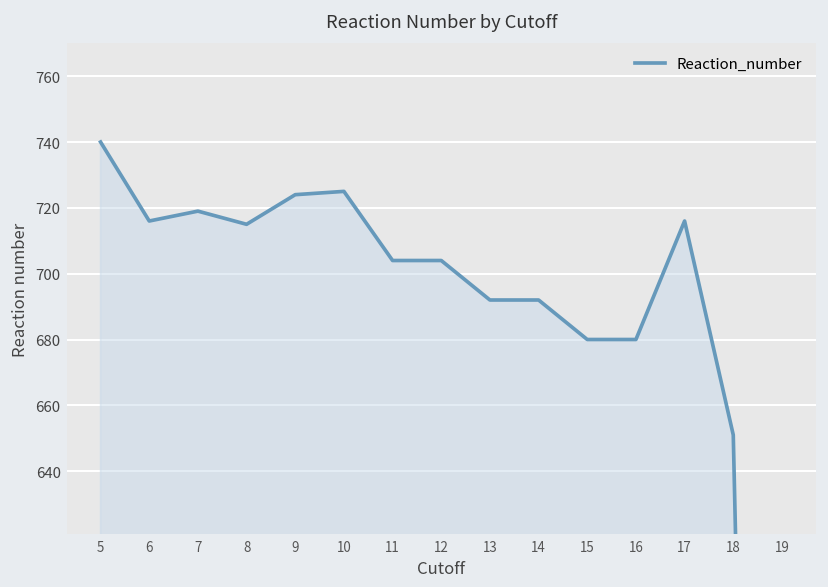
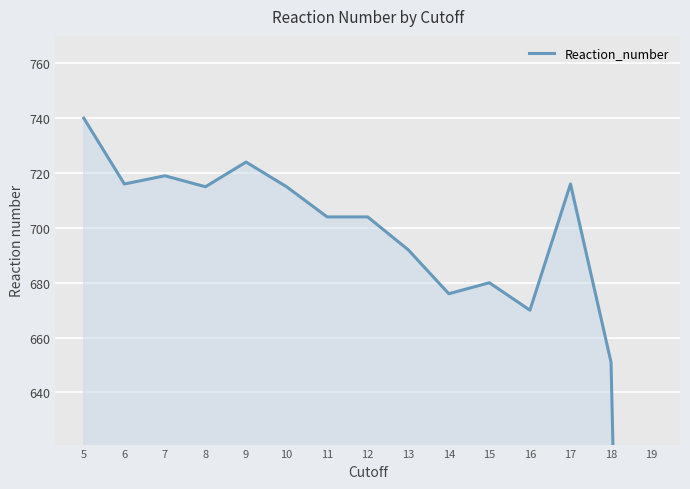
10: 725 -> 715
14: 692 -> 676
16: 680 -> 670
